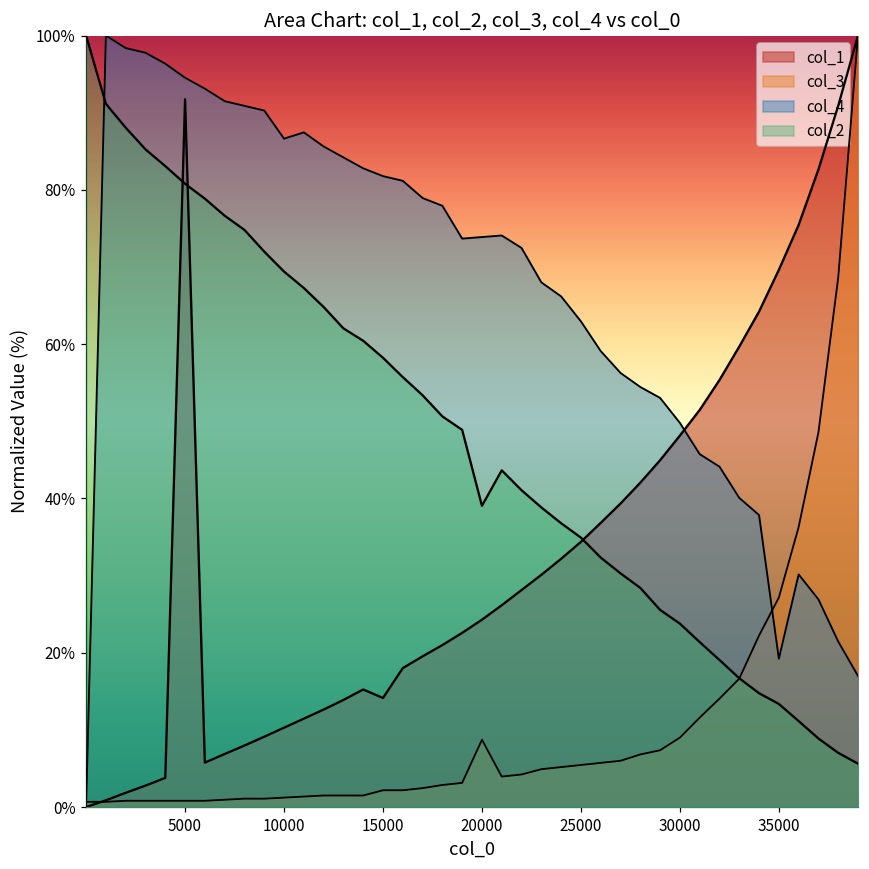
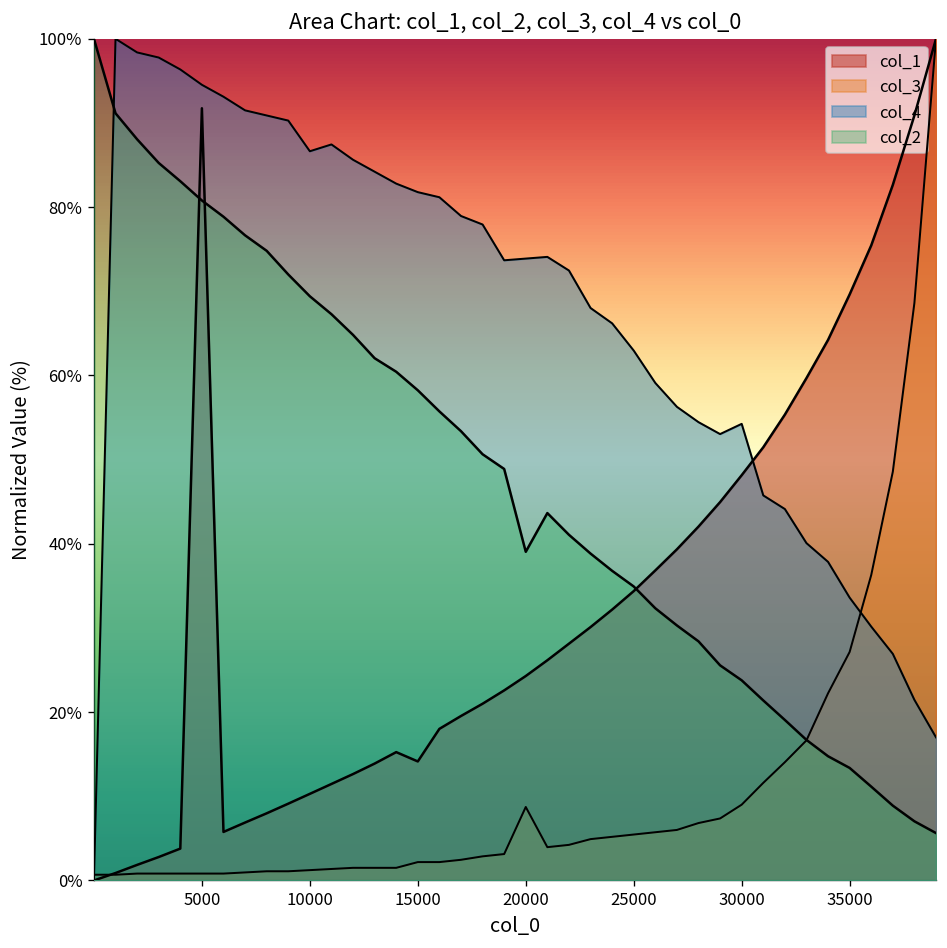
col_4, 30000: 50% -> 54%
col_4, 35000: 19% -> 34%
